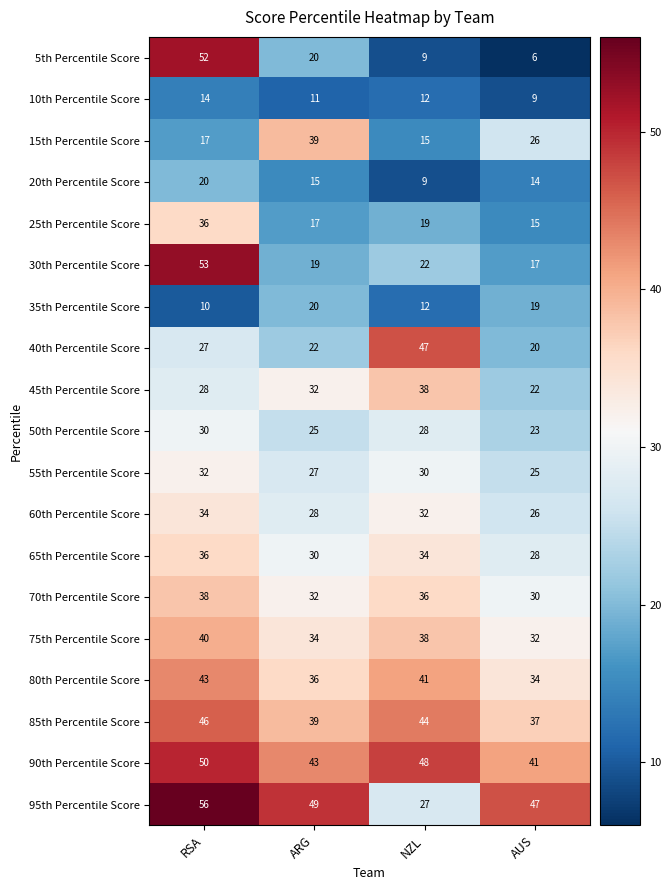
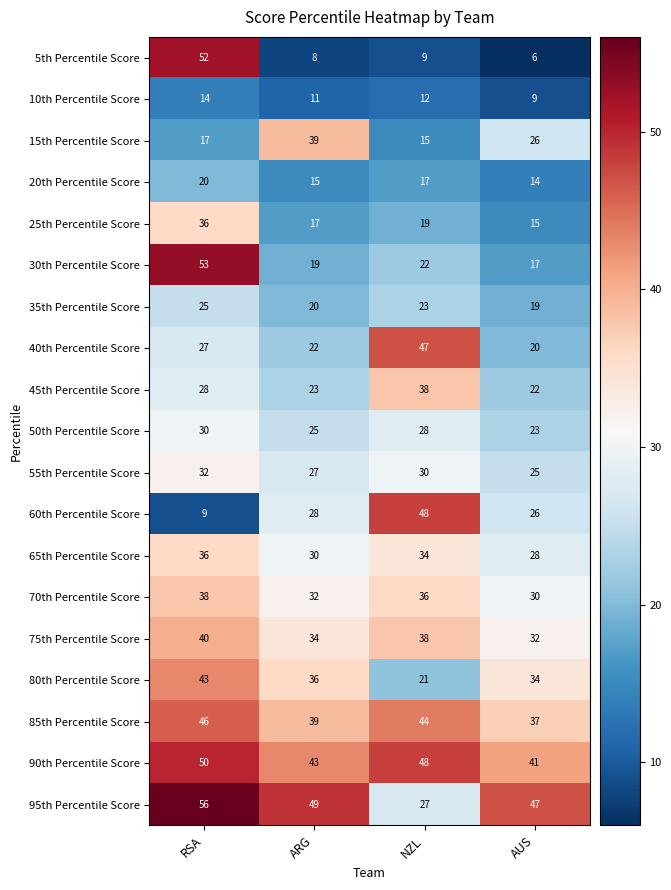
5th Percentile Score, ARG: 20 -> 8
20th Percentile Score, NZL: 9 -> 17
35th Percentile Score, RSA: 10 -> 25
35th Percentile Score, NZL: 12 -> 23
45th Percentile Score, ARG: 32 -> 23
60th Percentile Score, RSA: 34 -> 9
60th Percentile Score, NZL: 32 -> 48
80th Percentile Score, NZL: 41 -> 21
